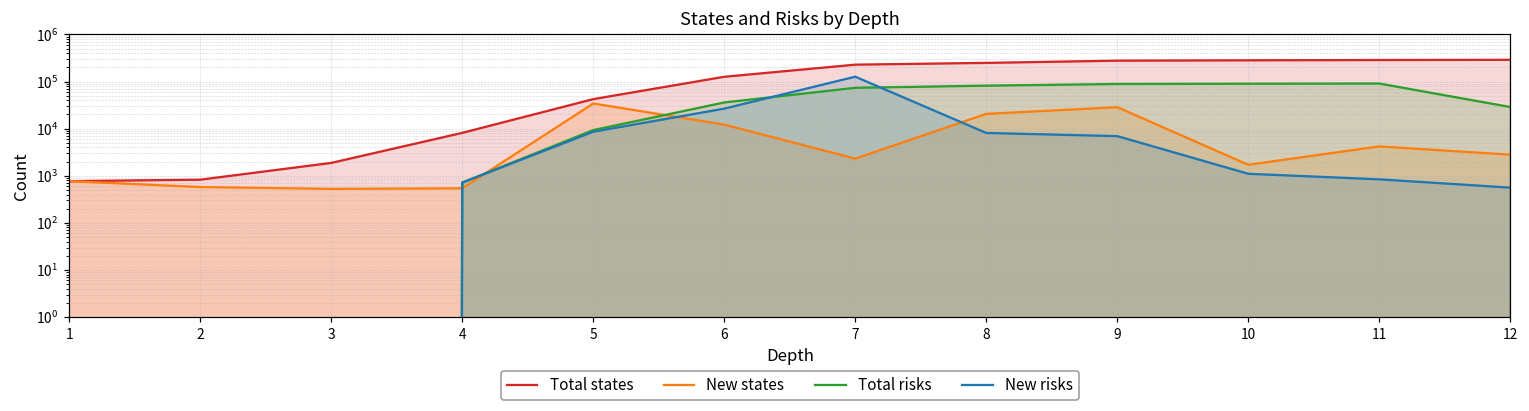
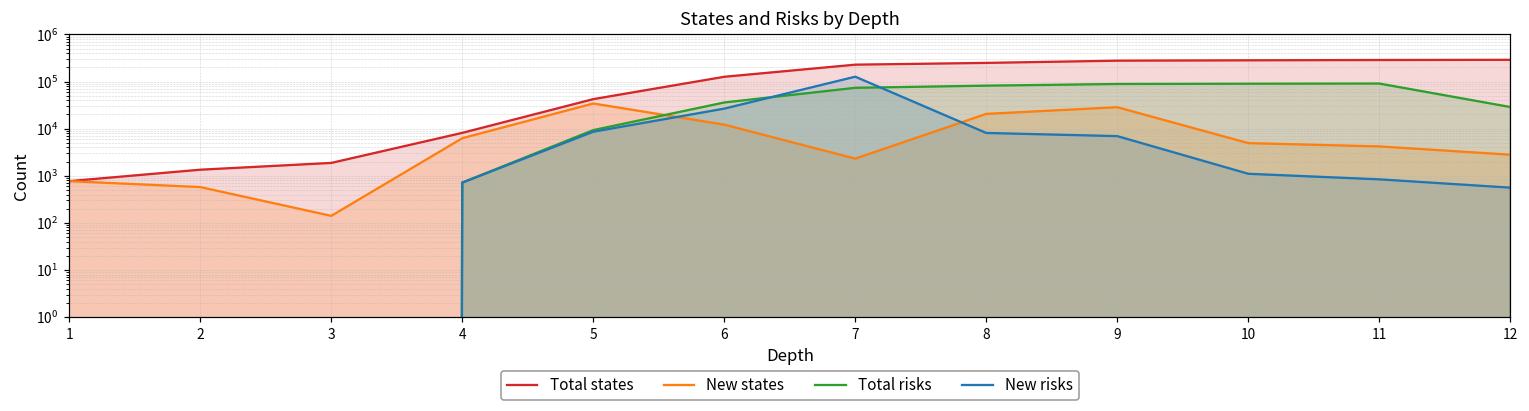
Total states, 2: 800 -> 1300
New states, 3: 500 -> 140
New states, 4: 500 -> 6000
New states, 10: 1700 -> 5000
